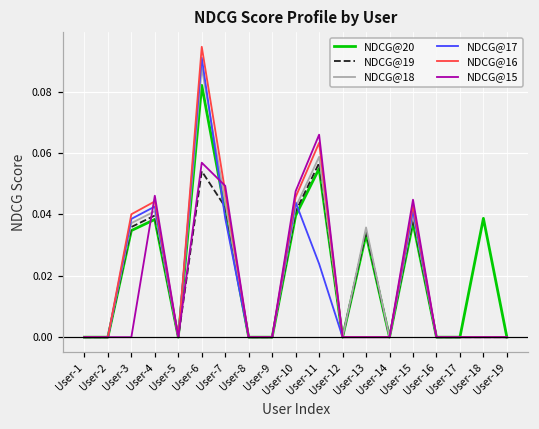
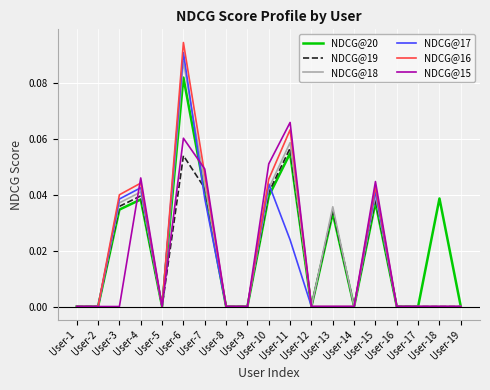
NDCG@15, User-6: 0.057 -> 0.060
NDCG@15, User-10: 0.048 -> 0.051
